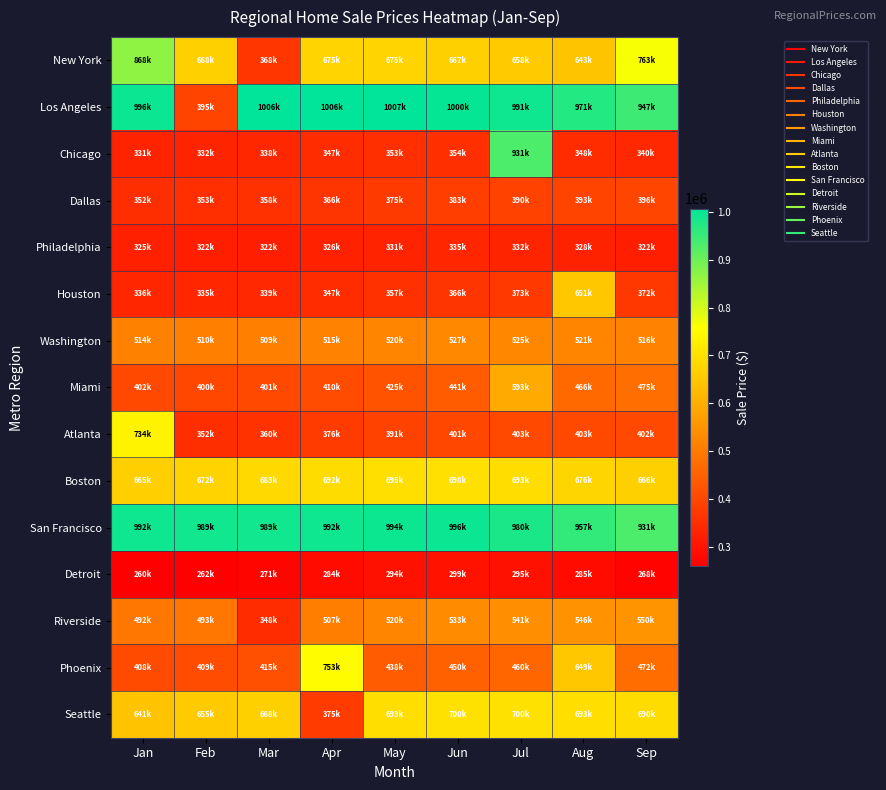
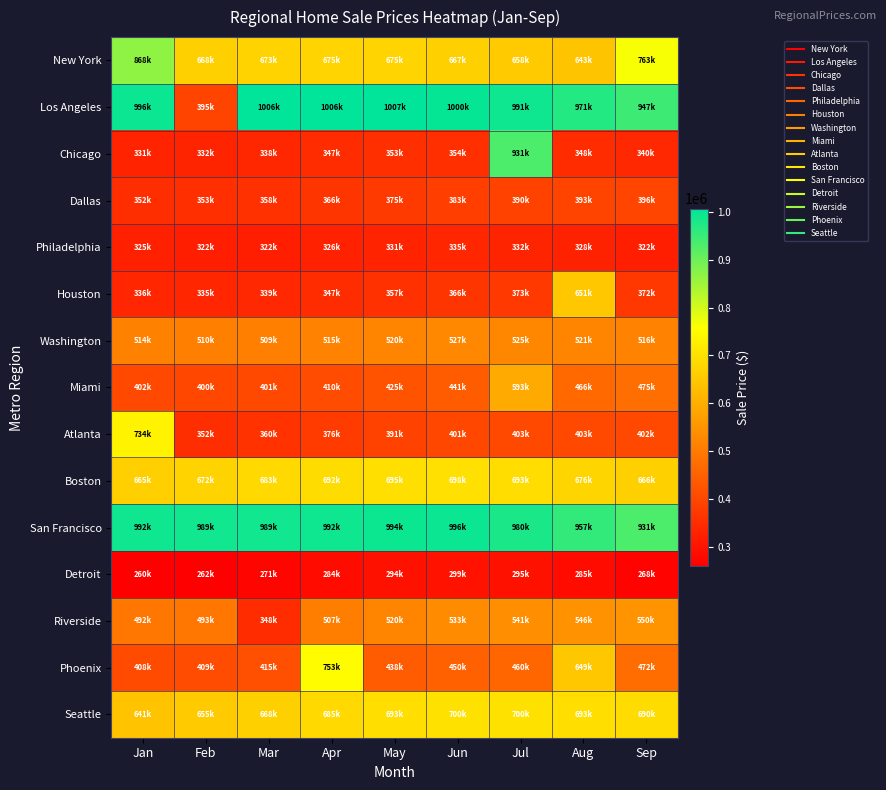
New York, Mar: 368k -> 673k
Seattle, Apr: 375k -> 685k
